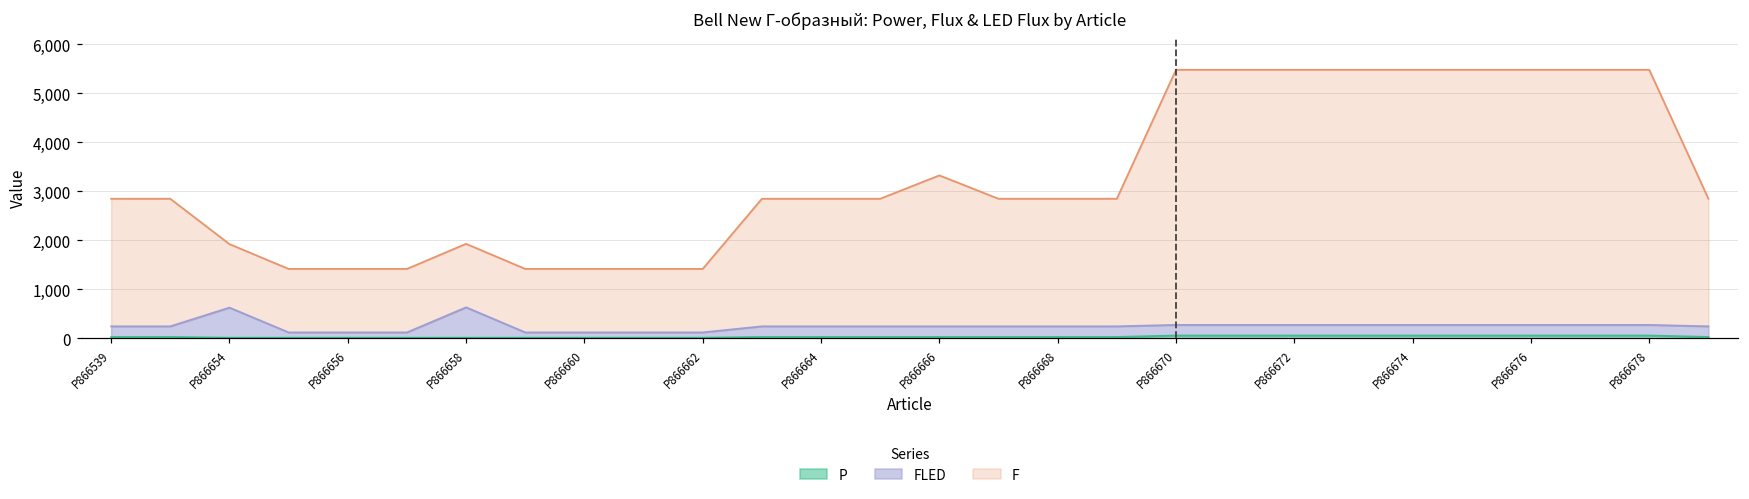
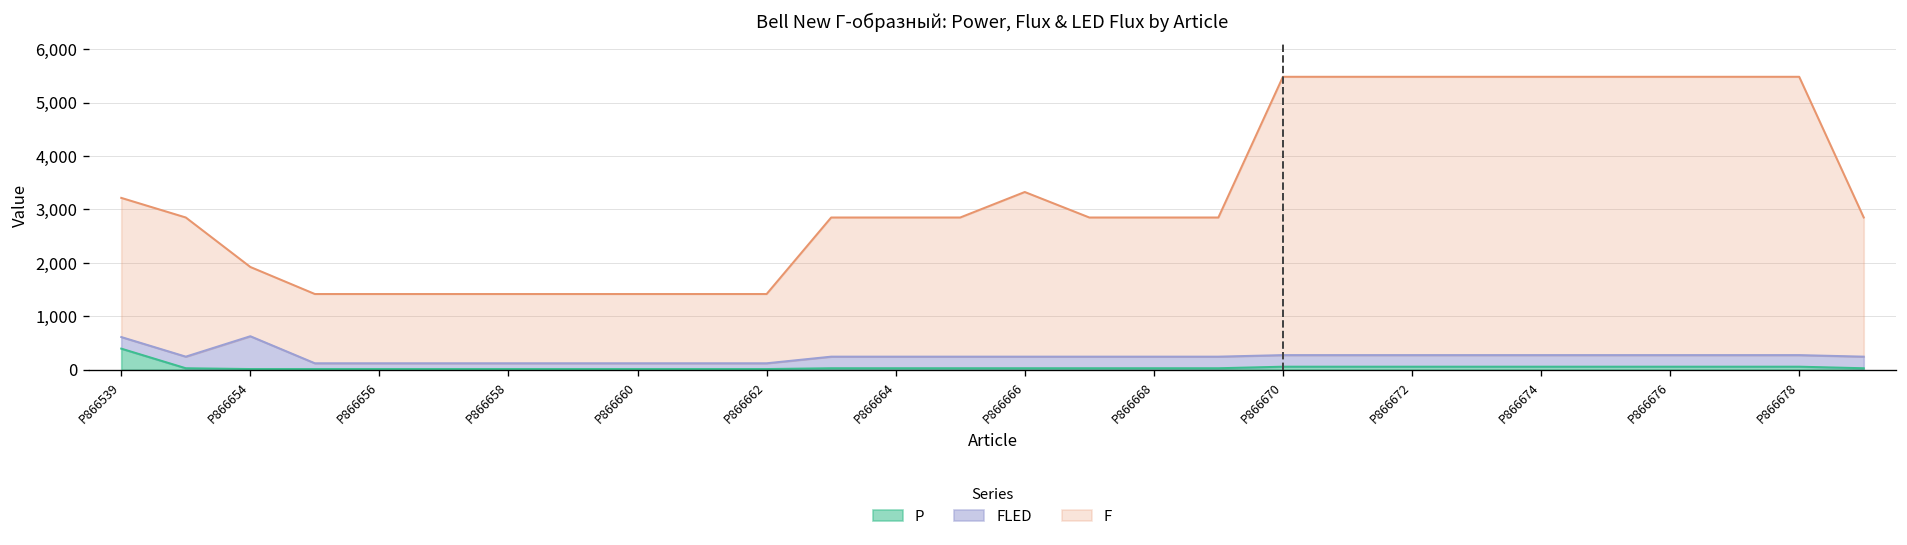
P, P866539: 0 -> 400
FLED, P866658: 600 -> 100
